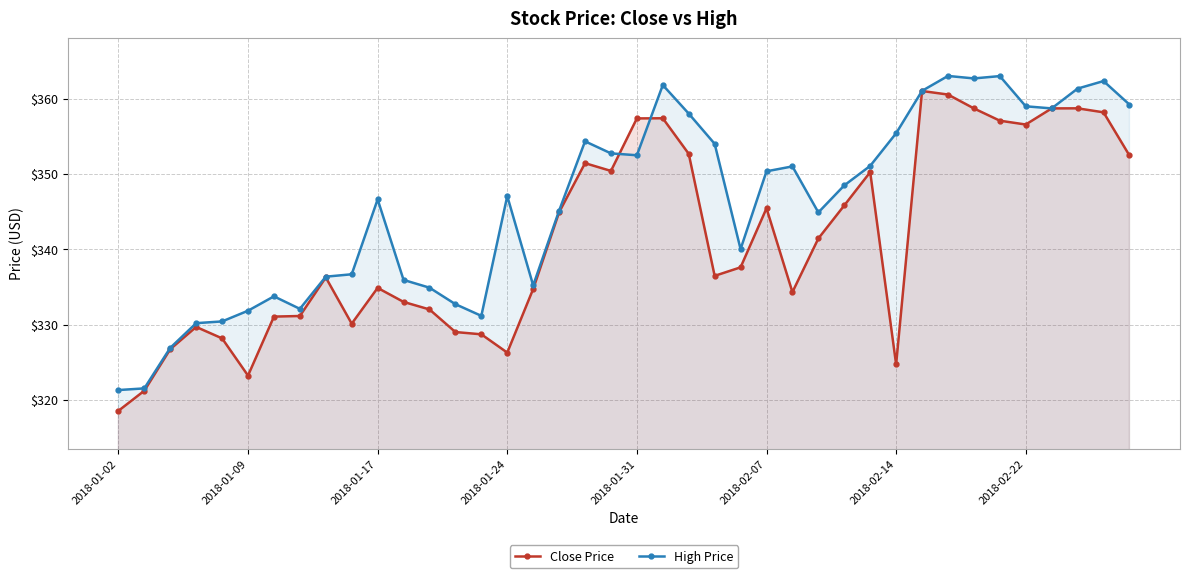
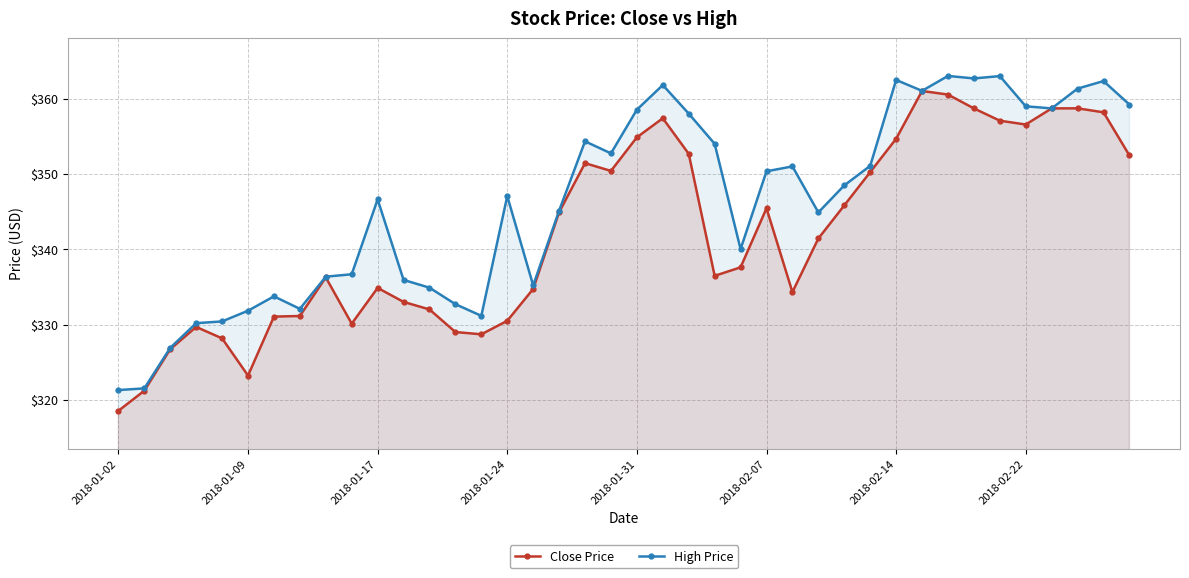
Close Price, 2018-01-24: $326 -> $330
Close Price, 2018-01-31: $357 -> $355
High Price, 2018-01-31: $352 -> $359
Close Price, 2018-02-14: $325 -> $355
High Price, 2018-02-14: $355 -> $362
